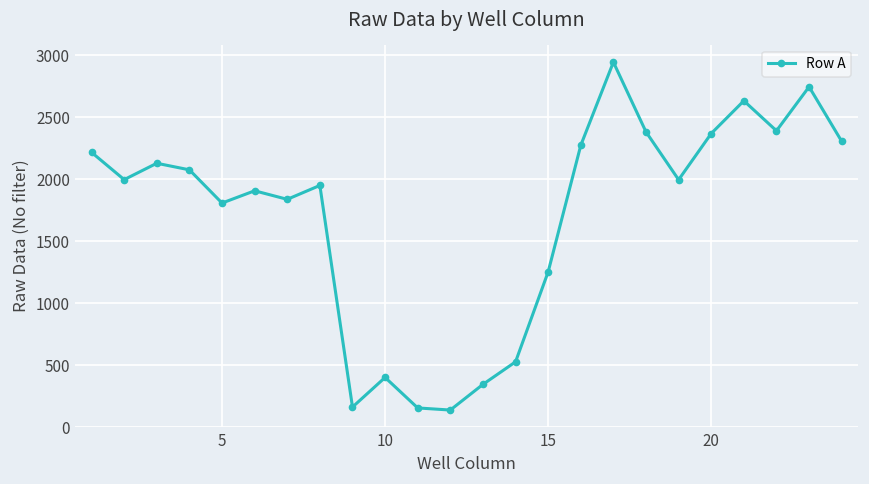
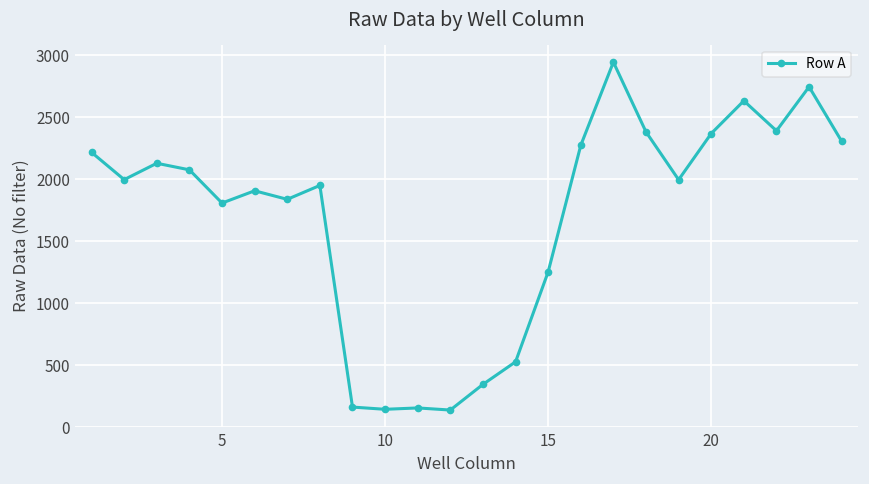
10: 400 -> 150
